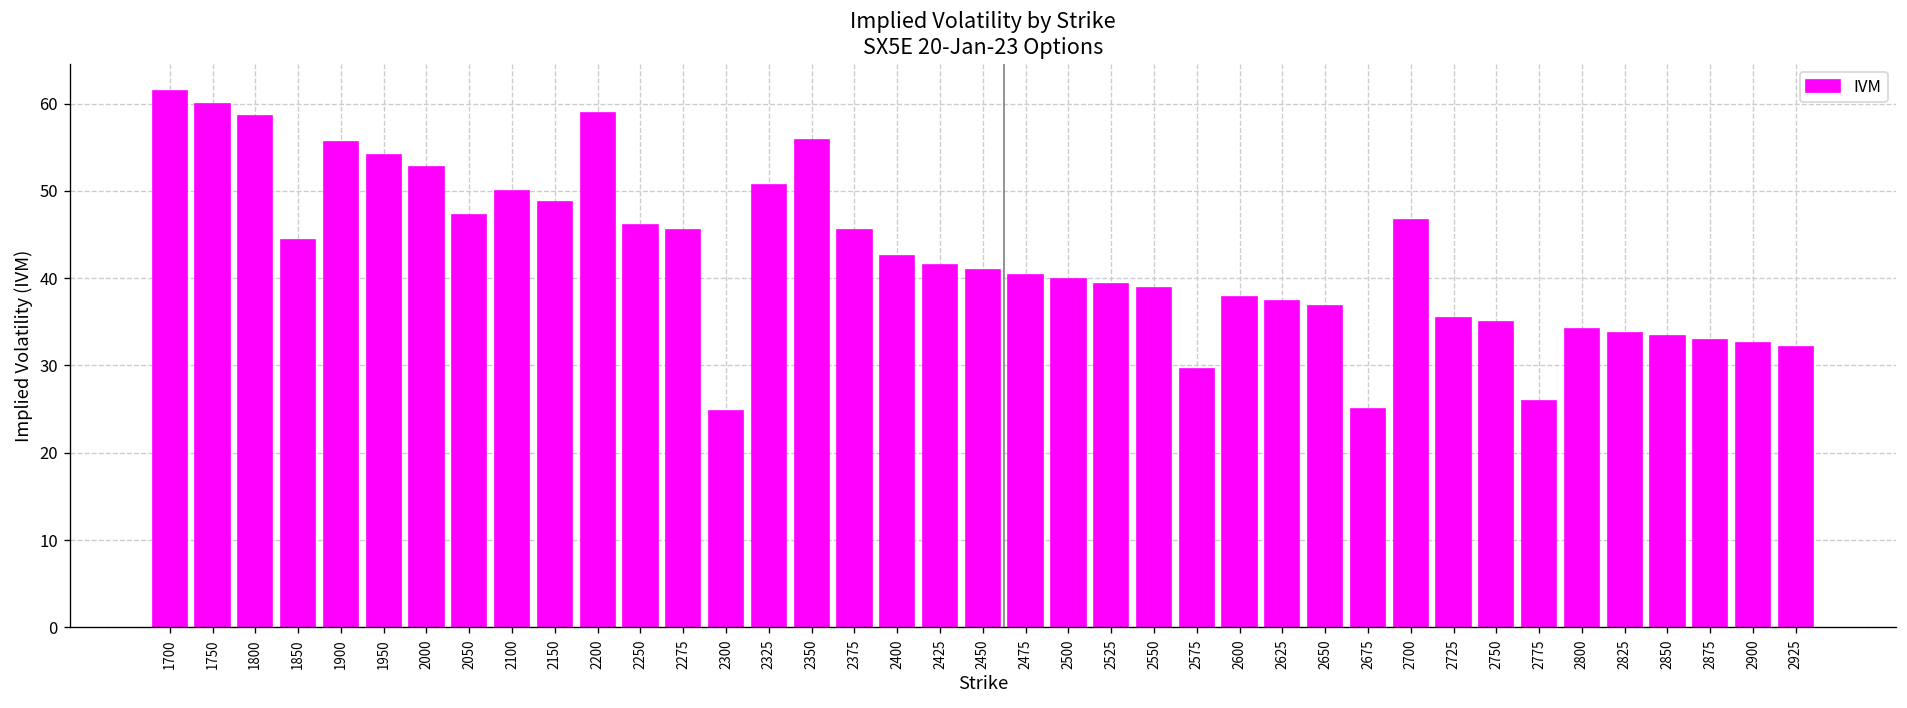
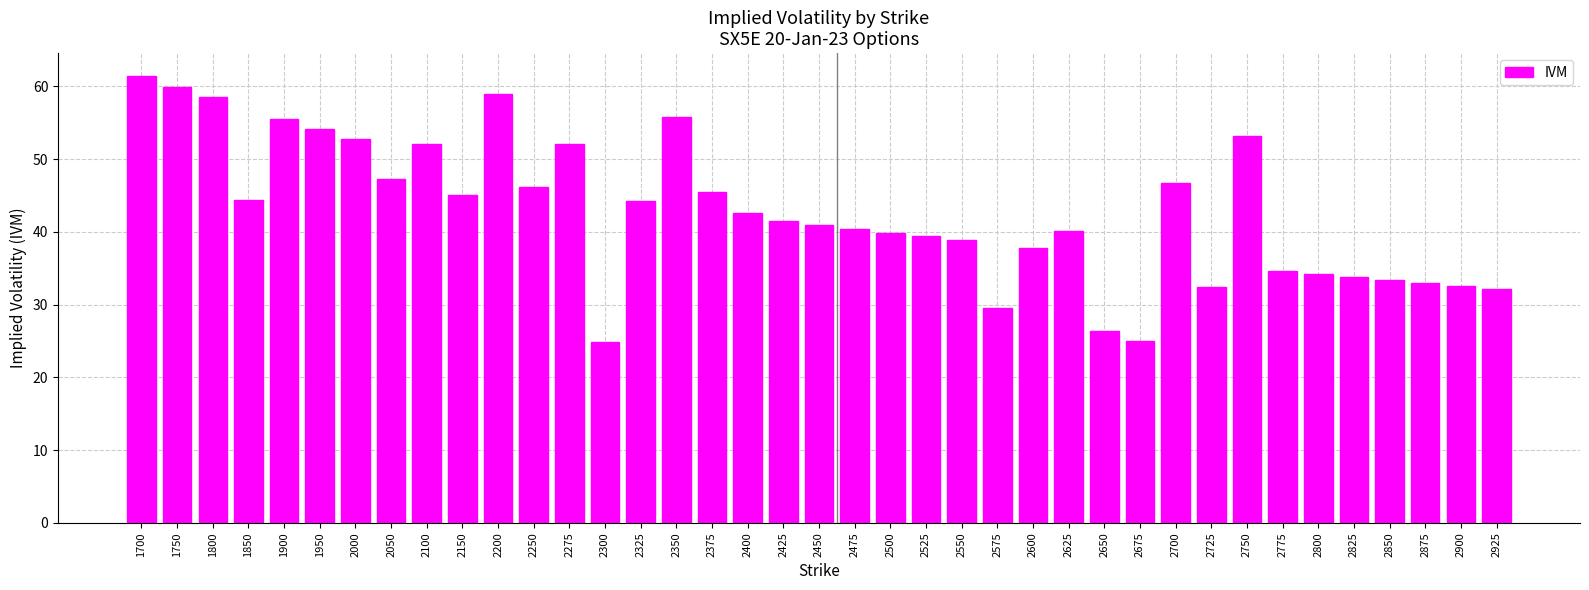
2100: 50 -> 52
2150: 49 -> 45
2275: 46 -> 52
2325: 51 -> 44
2625: 37 -> 40
2650: 37 -> 26
2725: 35 -> 32
2750: 35 -> 53
2775: 26 -> 35
